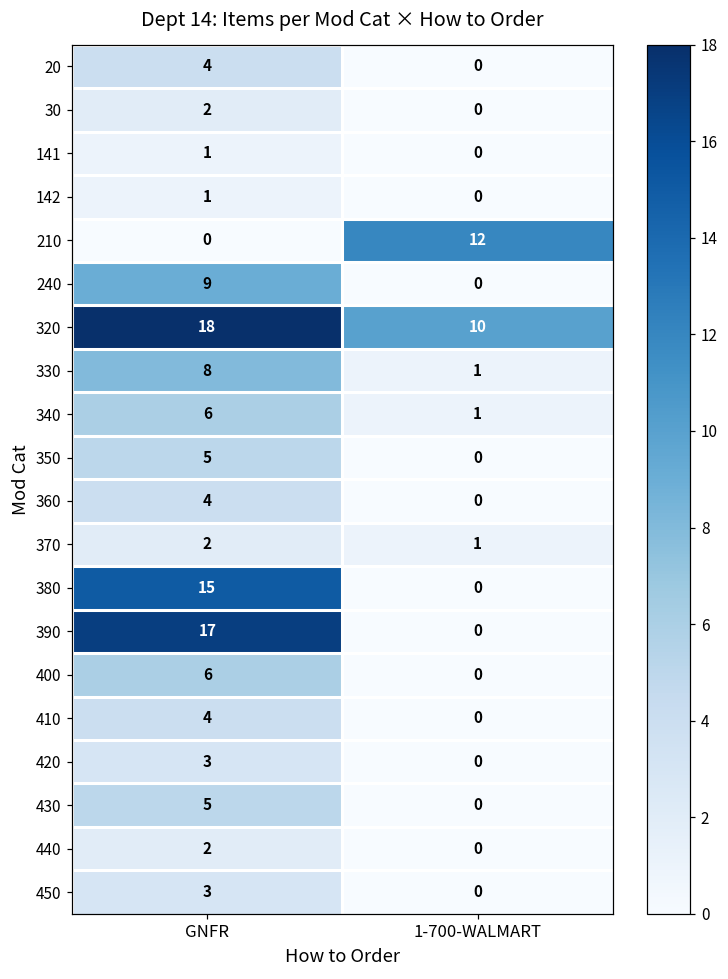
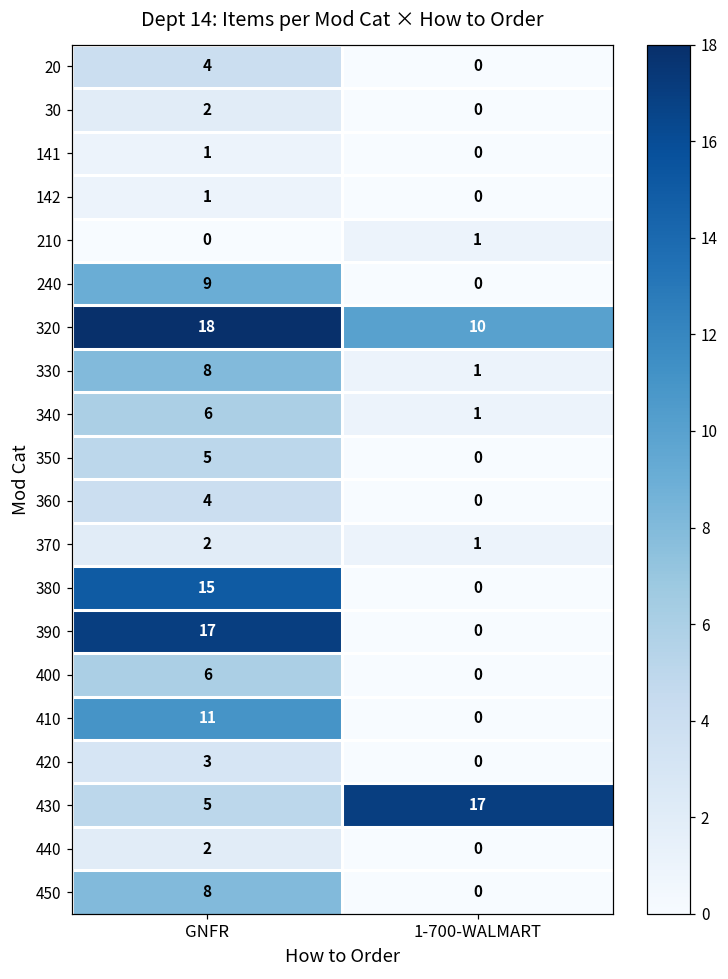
210, 1-700-WALMART: 12 -> 1
410, GNFR: 4 -> 11
430, 1-700-WALMART: 0 -> 17
450, GNFR: 3 -> 8
